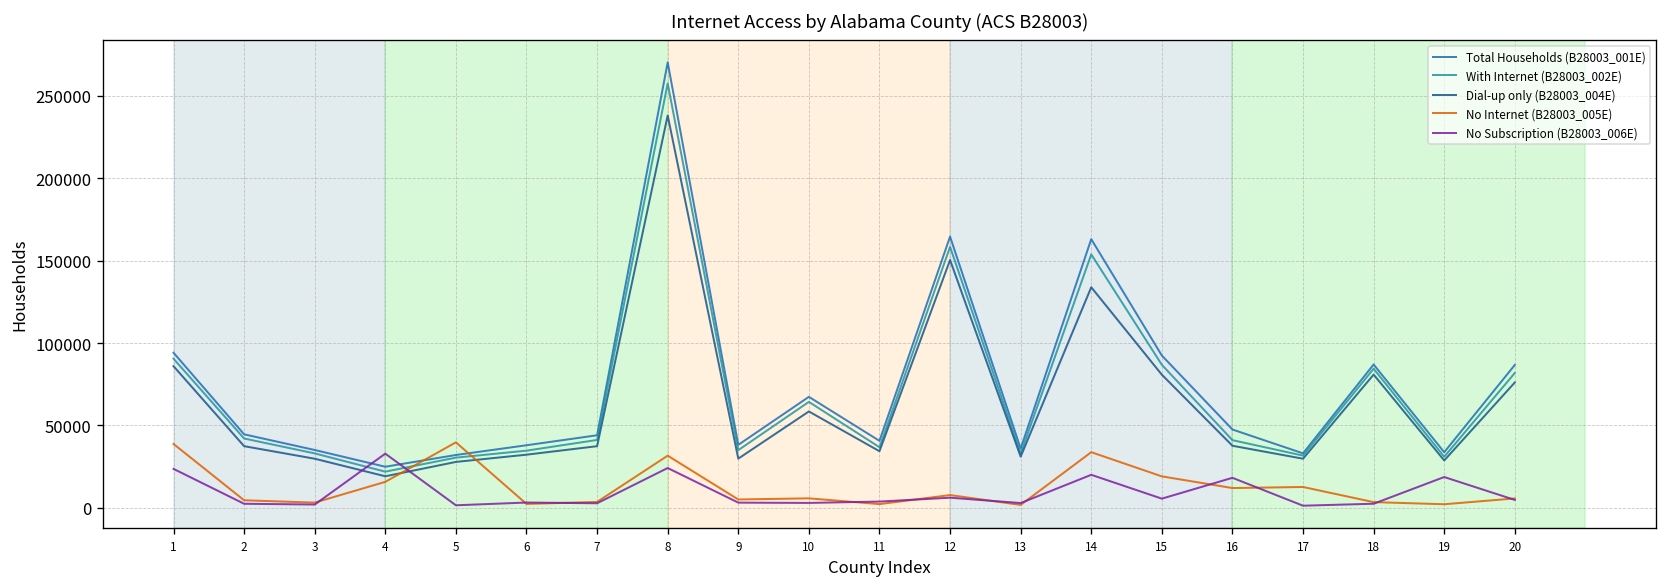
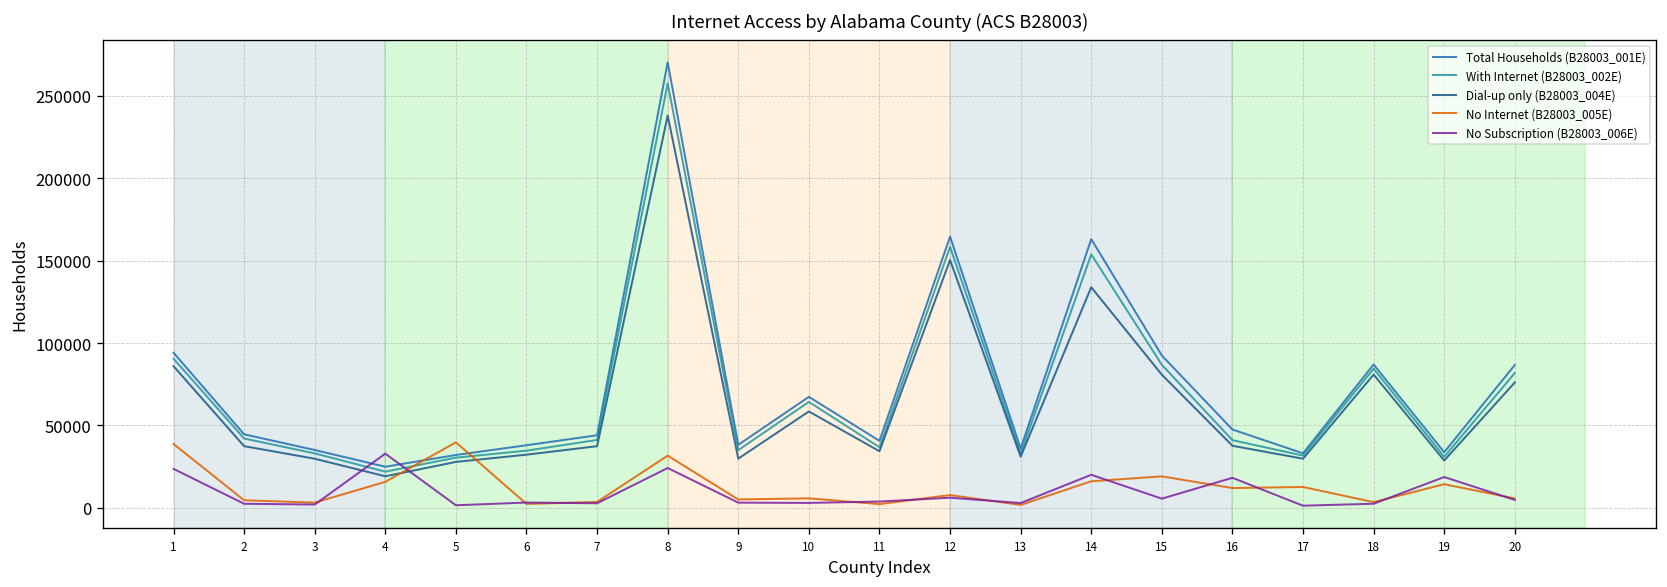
No Internet (B28003_005E), 14: 34000 -> 16000
No Internet (B28003_005E), 19: 2000 -> 14000
